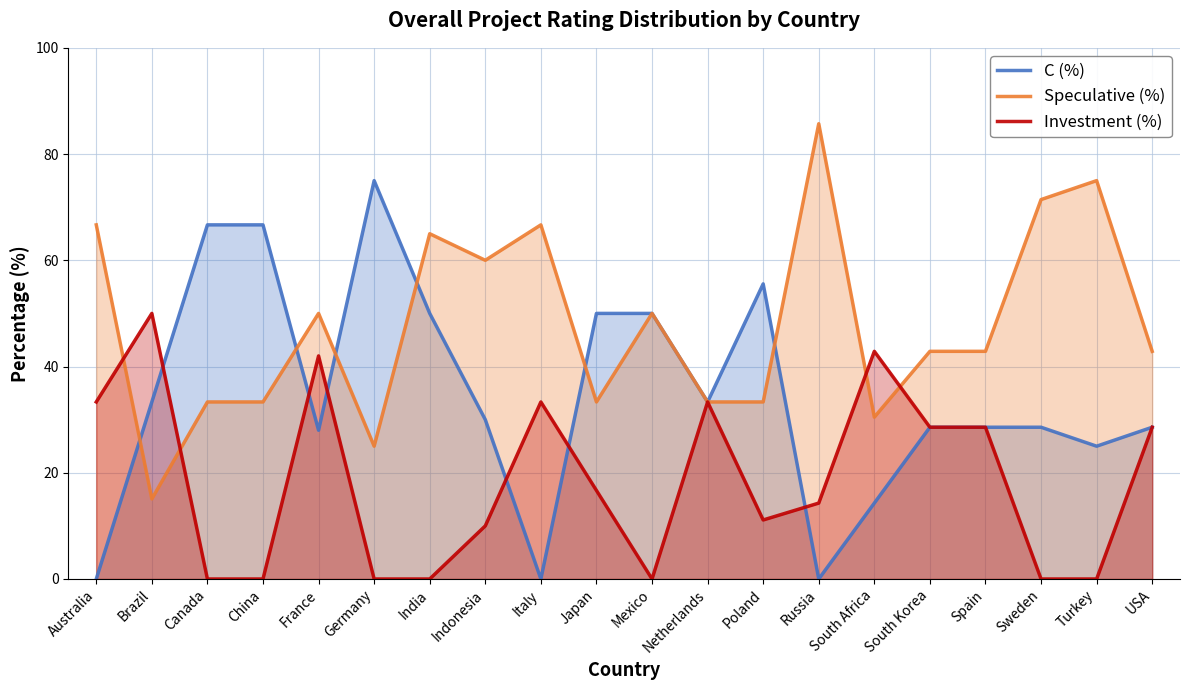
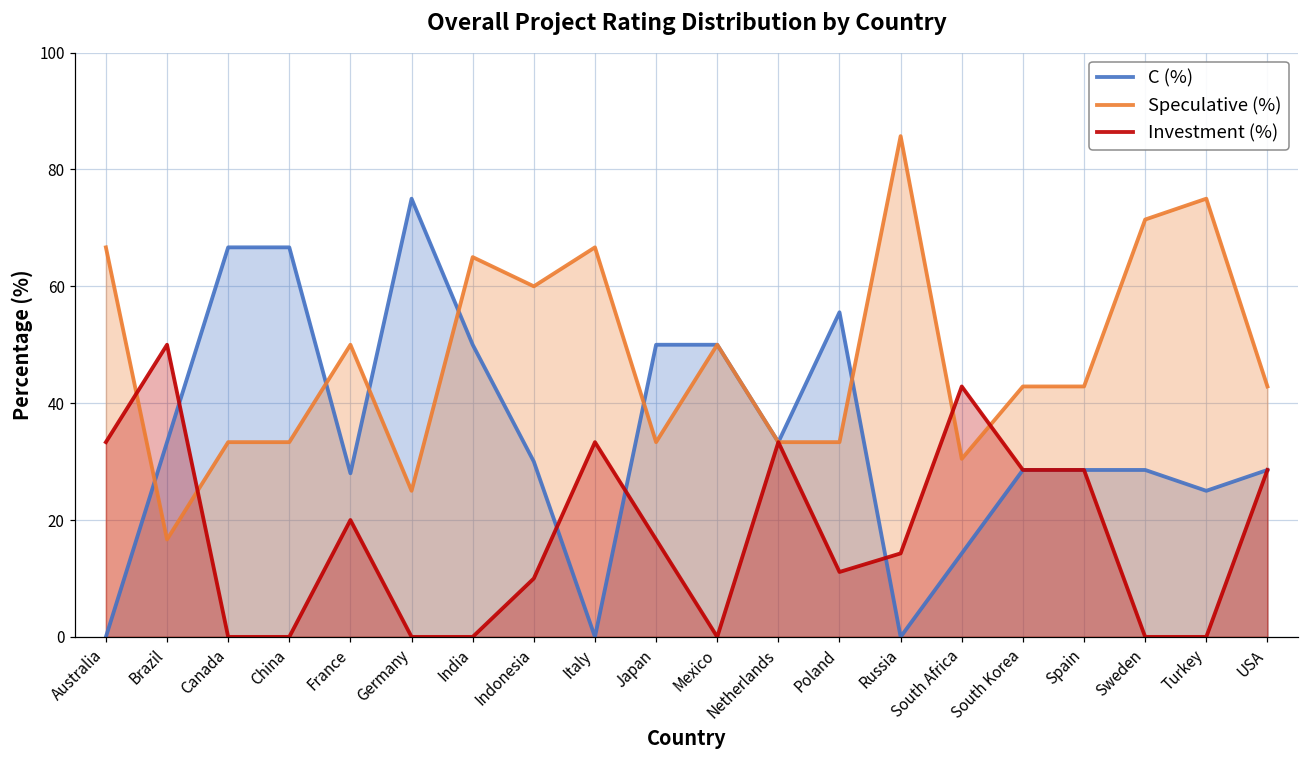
Speculative (%), Brazil: 15 -> 17
Investment (%), France: 42 -> 20
